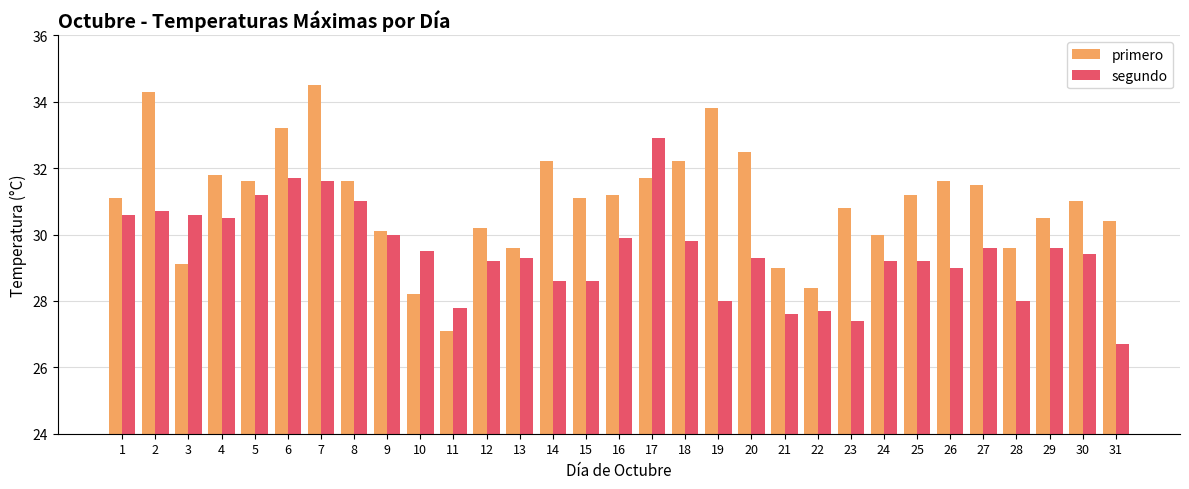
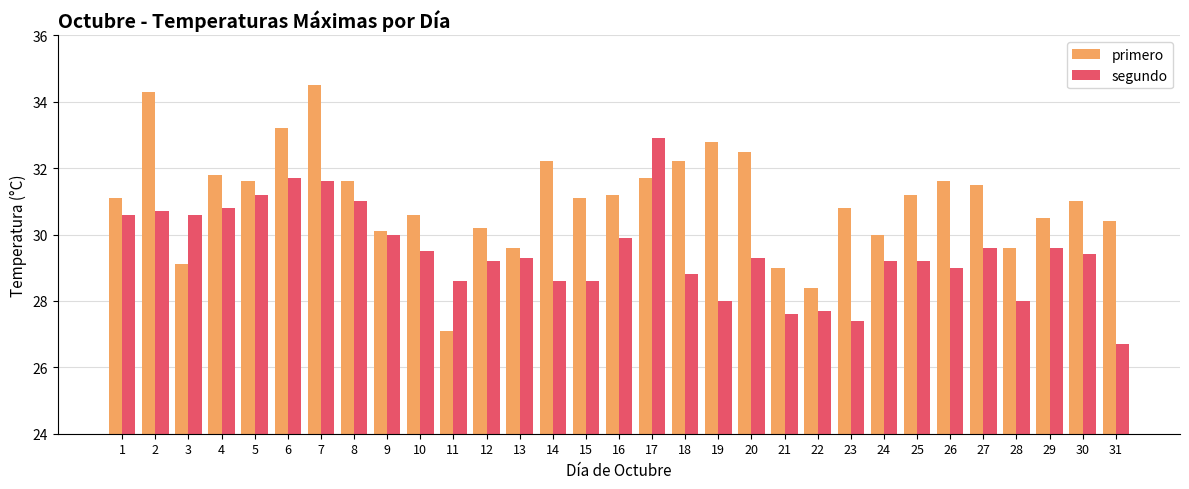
segundo, 4: 30.5 -> 30.8
primero, 10: 28.2 -> 30.6
segundo, 11: 27.8 -> 28.6
segundo, 18: 29.8 -> 28.8
primero, 19: 33.8 -> 32.8
